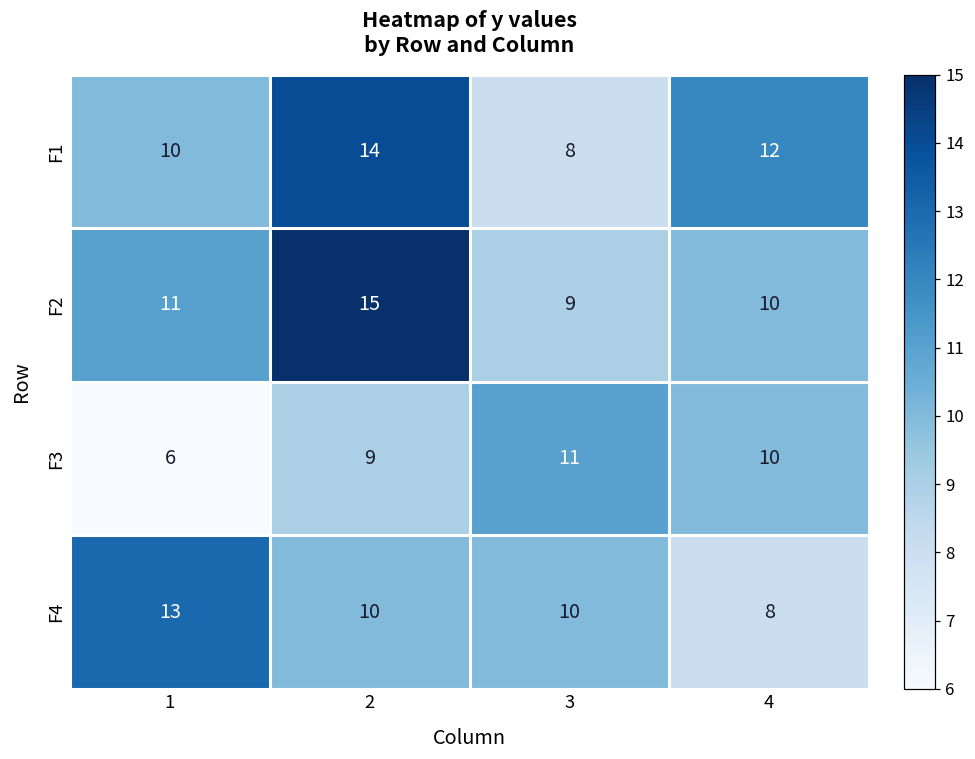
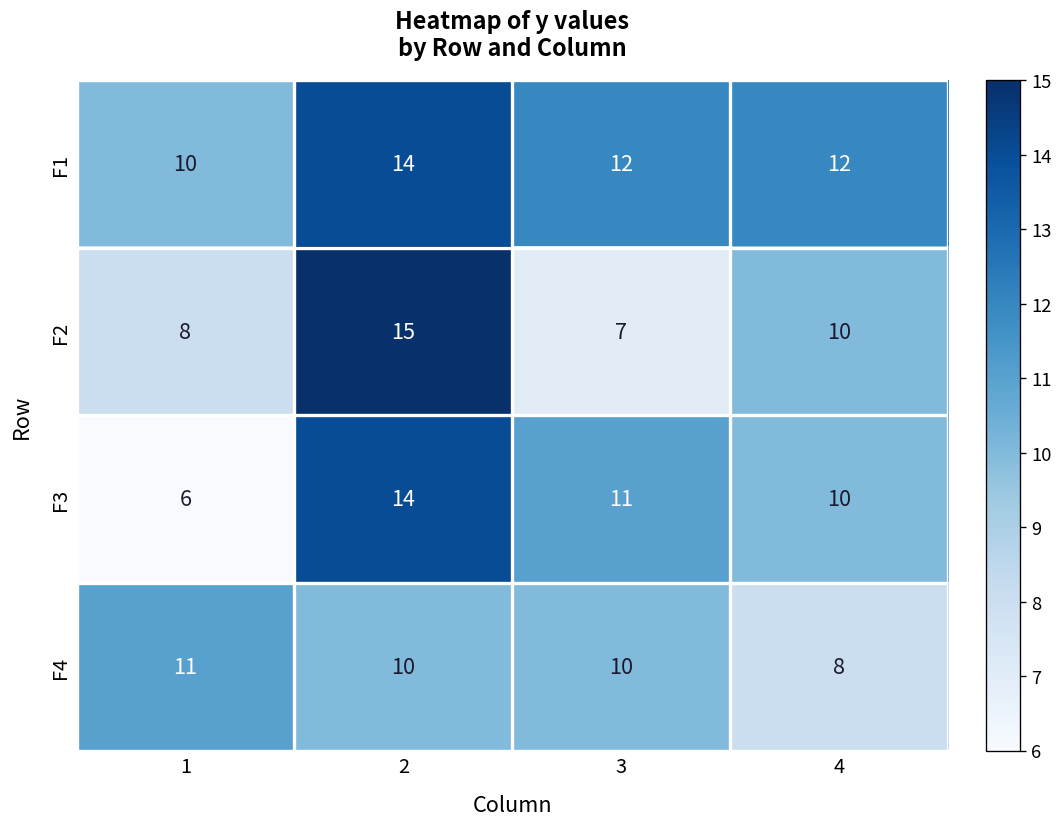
F1, 3: 8 -> 12
F2, 1: 11 -> 8
F2, 3: 9 -> 7
F3, 2: 9 -> 14
F4, 1: 13 -> 11
